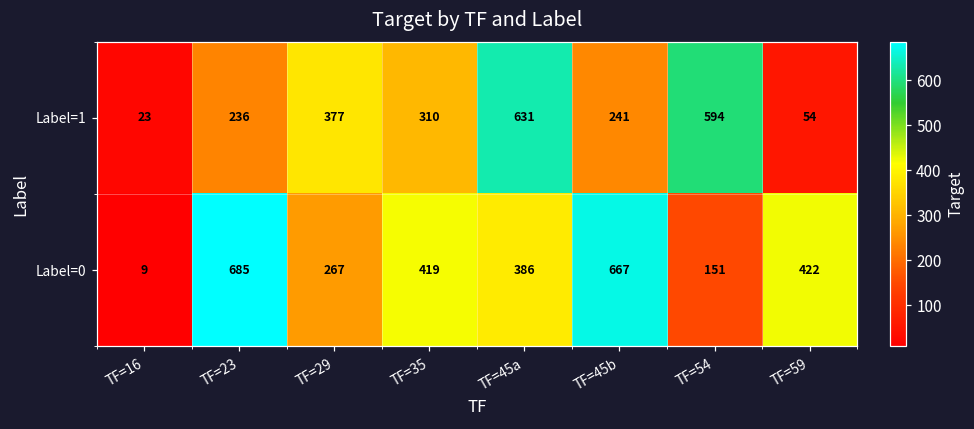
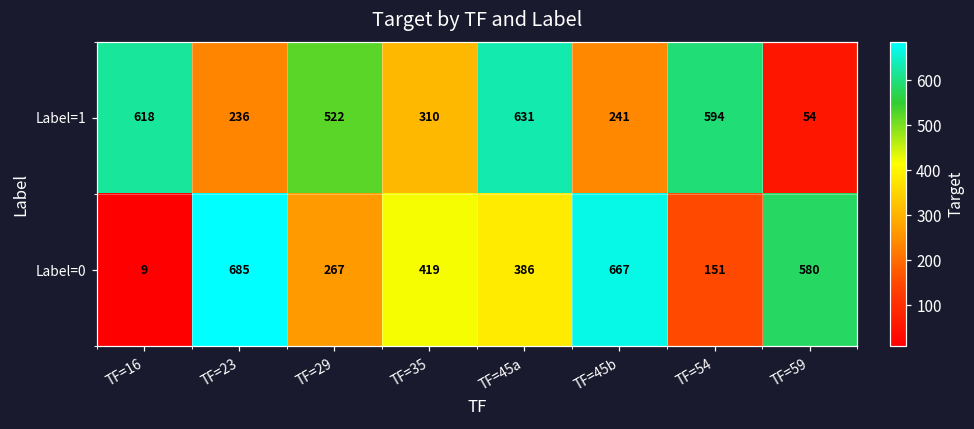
Label=1, TF=16: 23 -> 618
Label=1, TF=29: 377 -> 522
Label=0, TF=59: 422 -> 580
